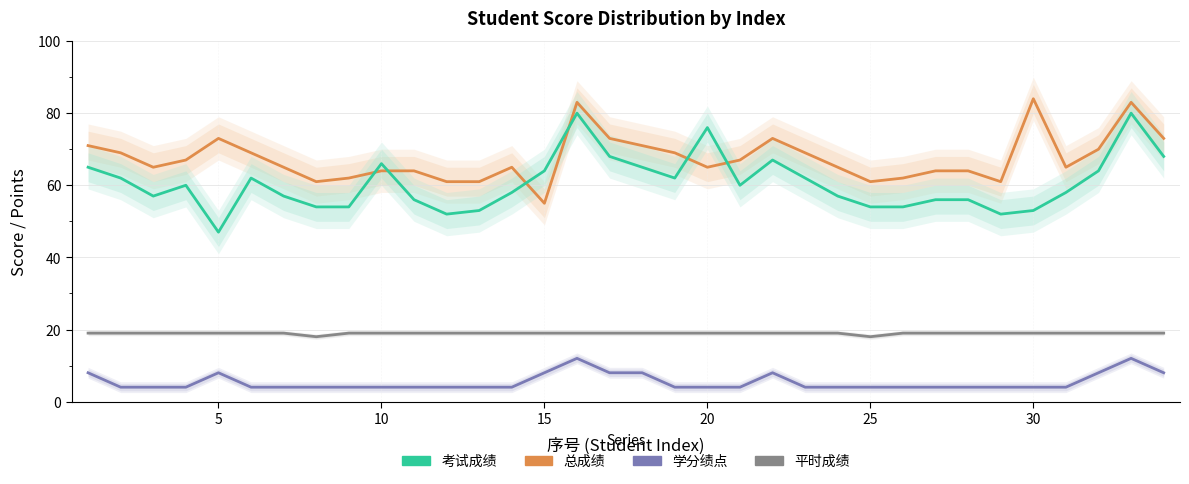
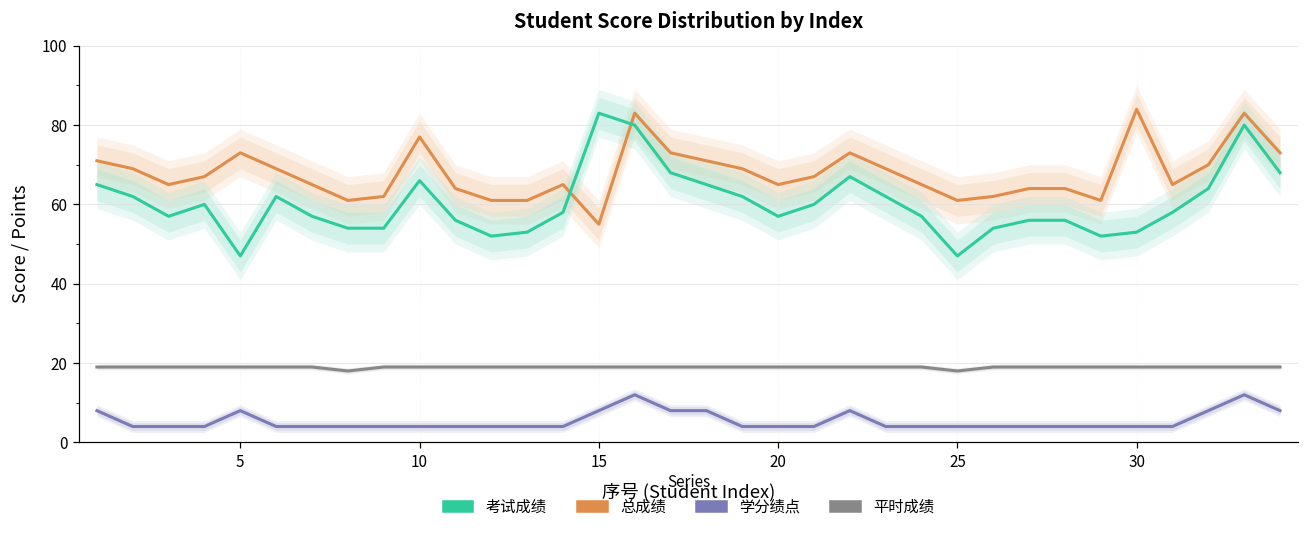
总成绩, 10: 64 -> 77
考试成绩, 15: 64 -> 83
考试成绩, 20: 76 -> 57
考试成绩, 25: 54 -> 47
